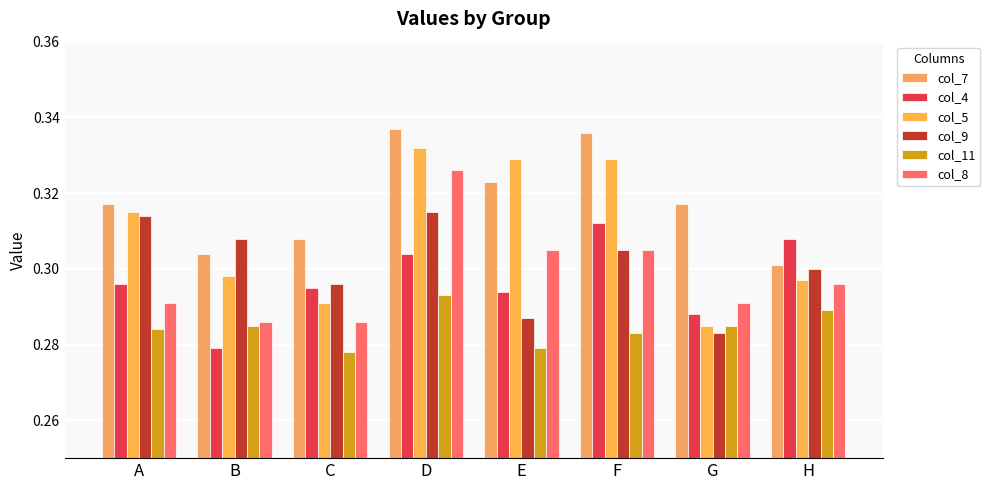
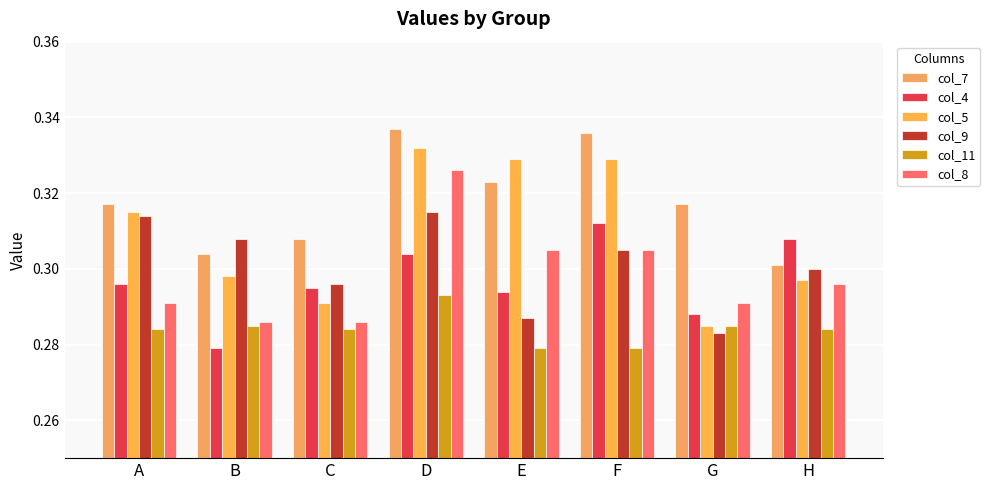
col_11, C: 0.278 -> 0.284
col_11, F: 0.283 -> 0.279
col_11, H: 0.289 -> 0.284
